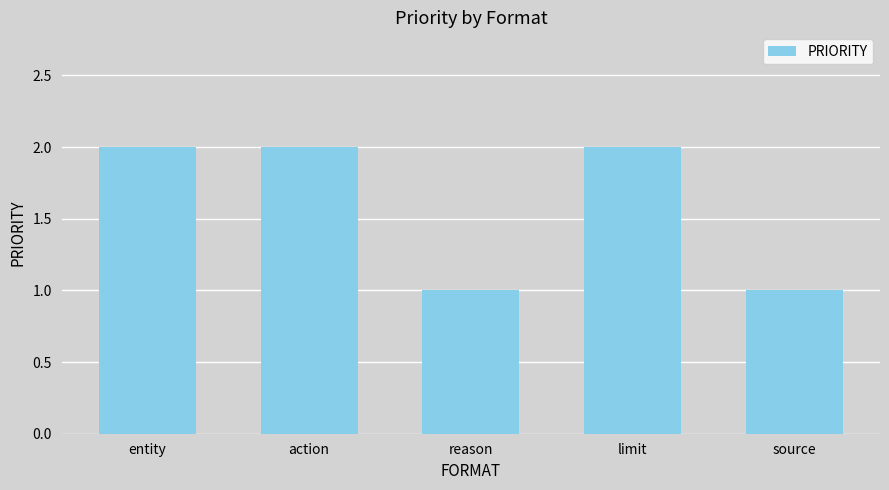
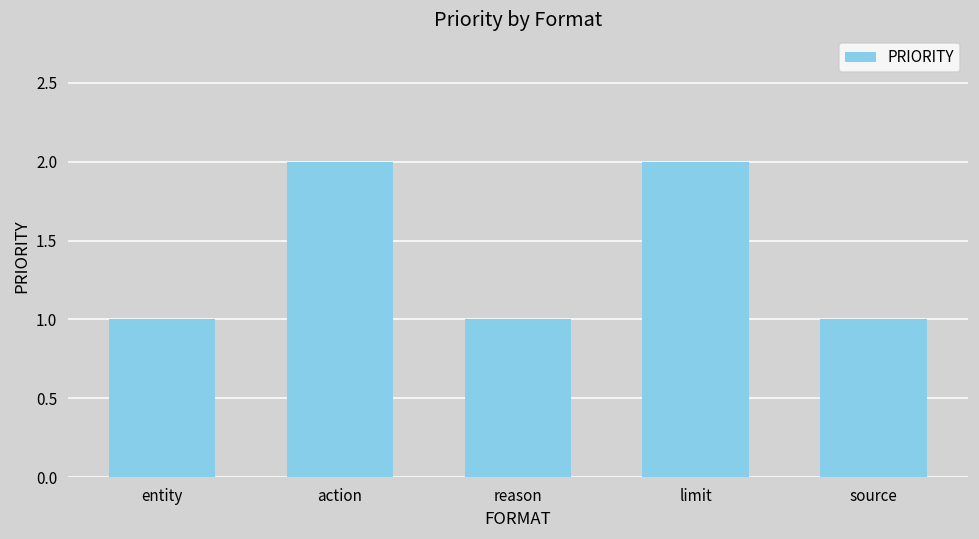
entity: 2 -> 1
